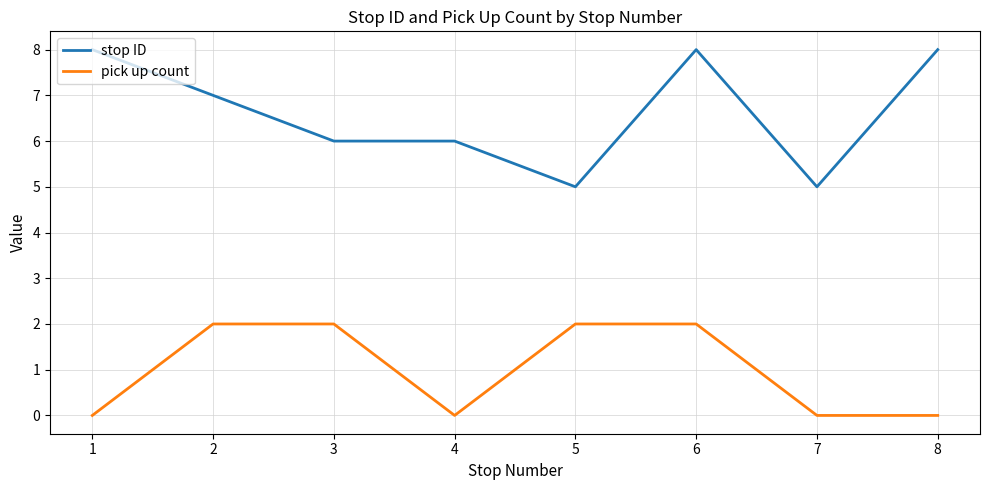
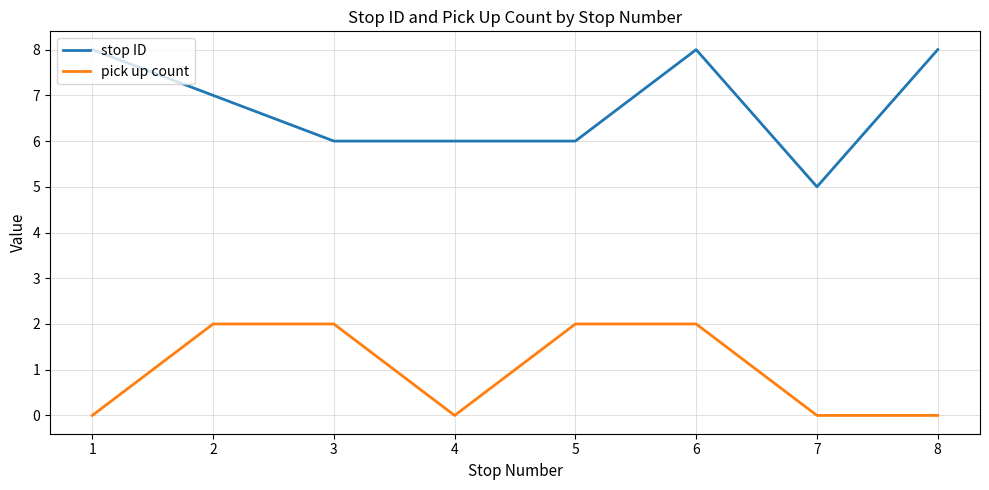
stop ID, 5: 5 -> 6
